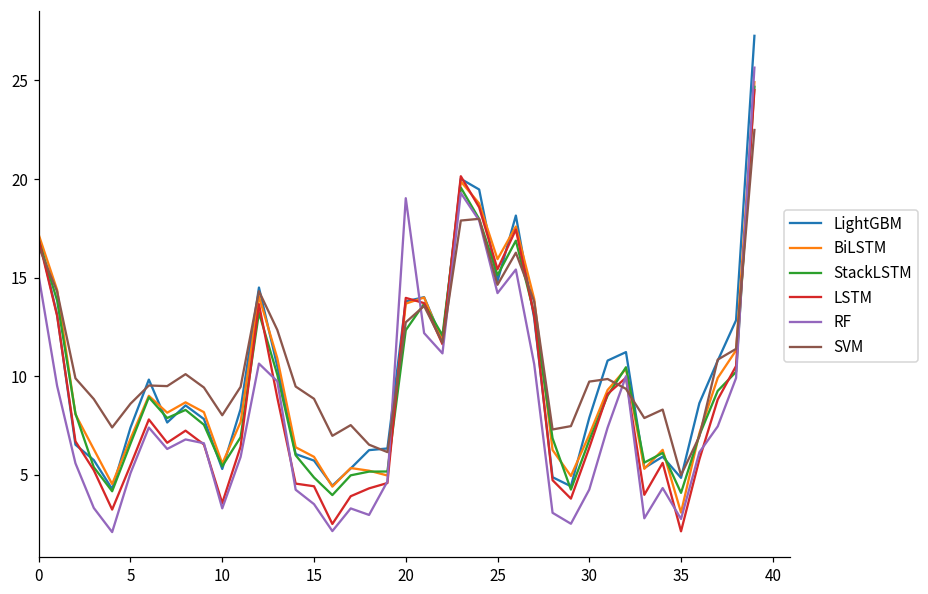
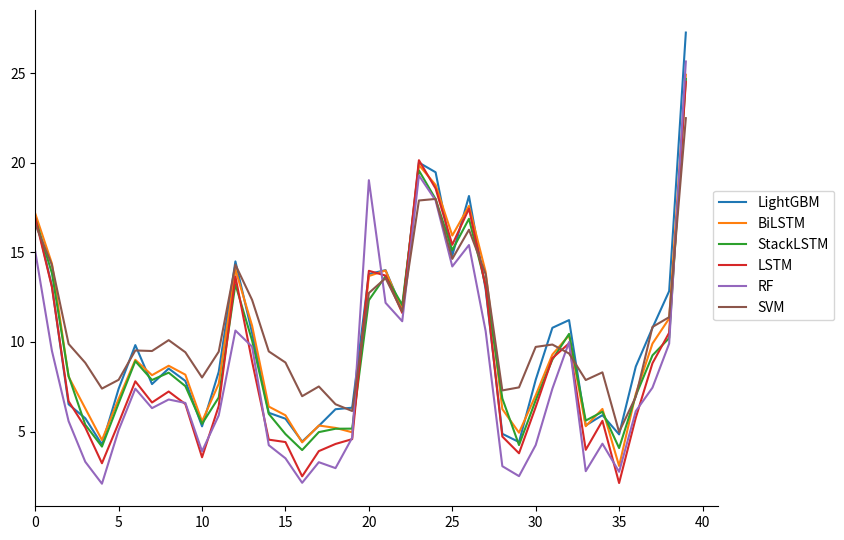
SVM, 5: 8.6 -> 7.9
RF, 10: 3.3 -> 3.9
